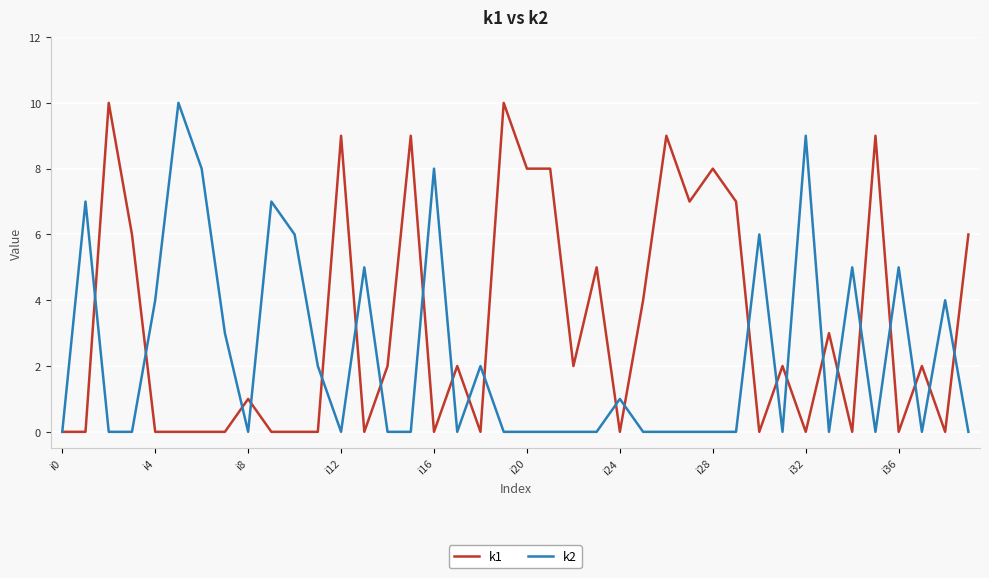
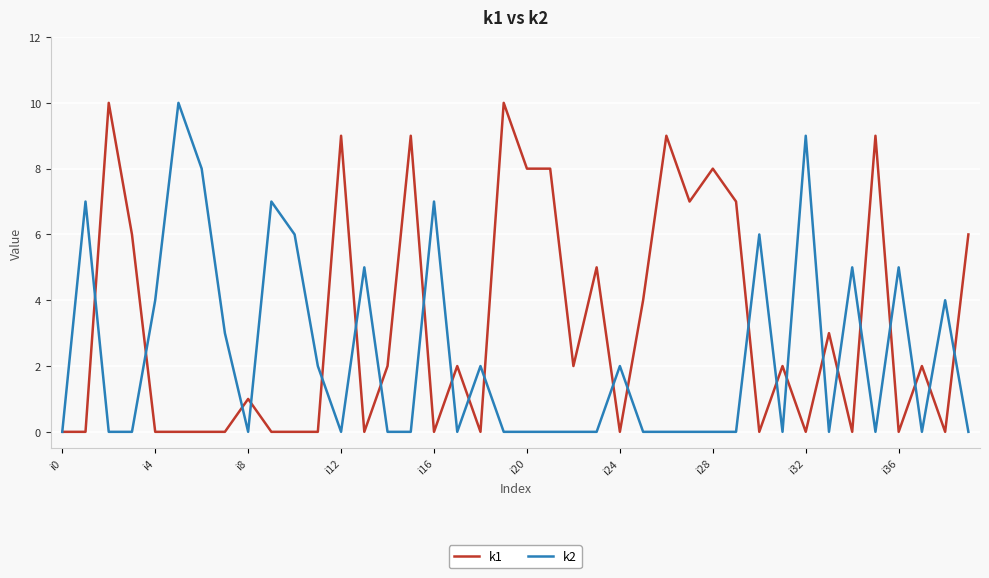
k2, i16: 8 -> 7
k2, i24: 1 -> 2
